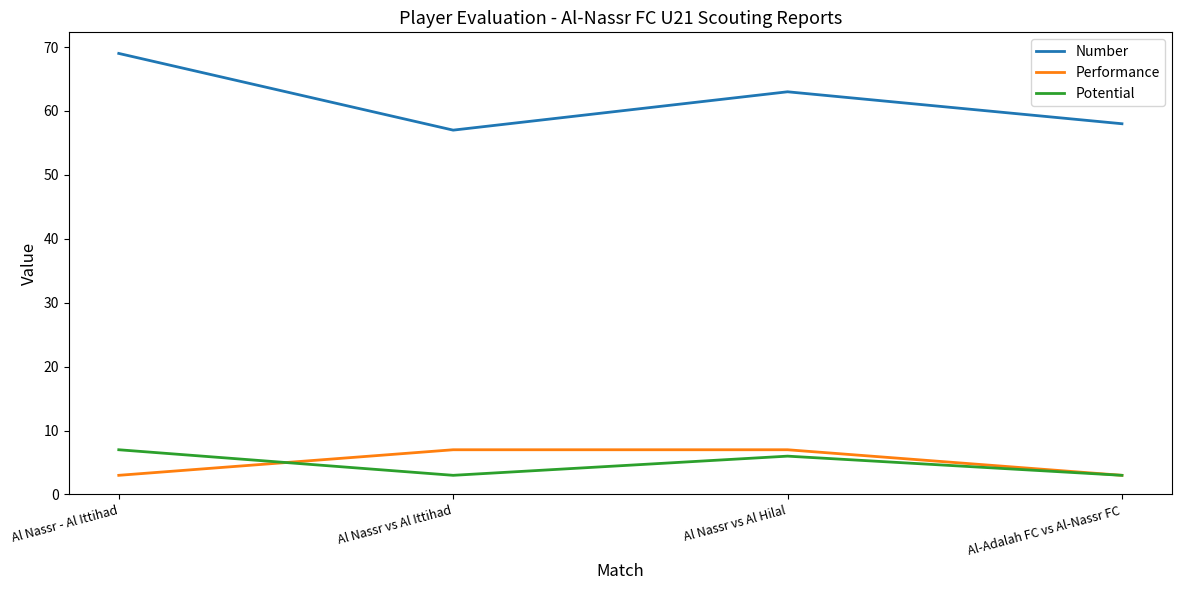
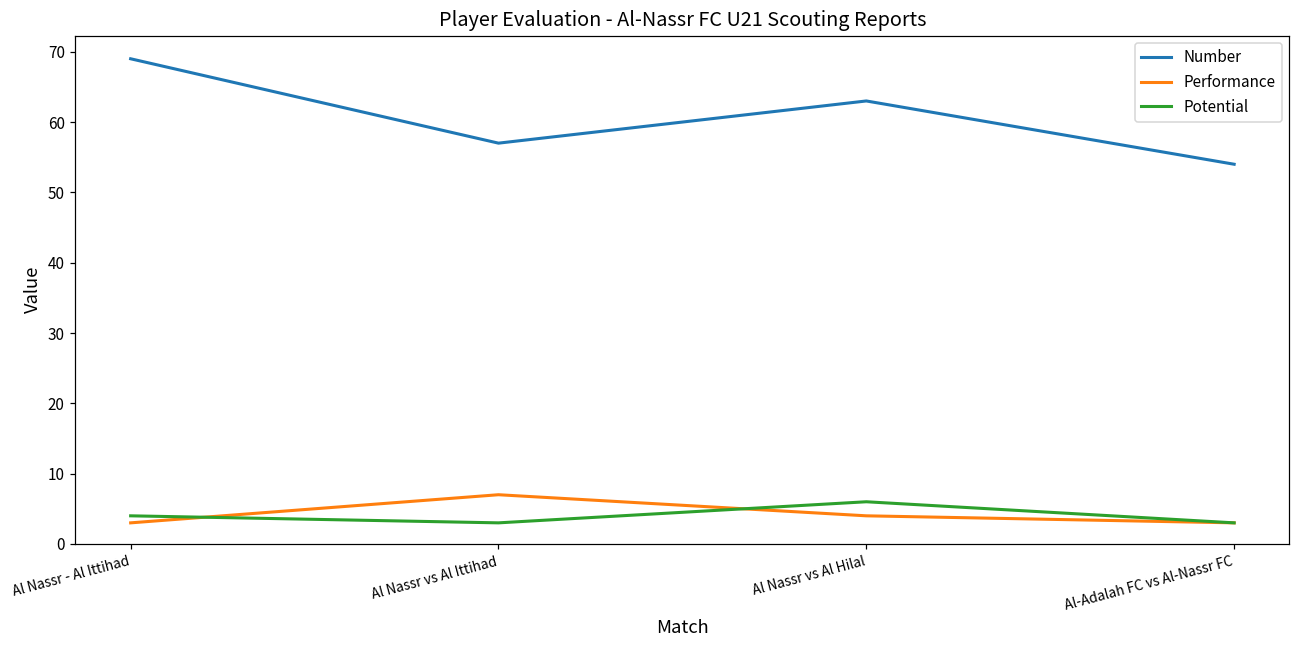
Potential, Al Nassr - Al Ittihad: 7 -> 4
Performance, Al Nassr vs Al Hilal: 7 -> 4
Number, Al-Adalah FC vs Al-Nassr FC: 58 -> 54
